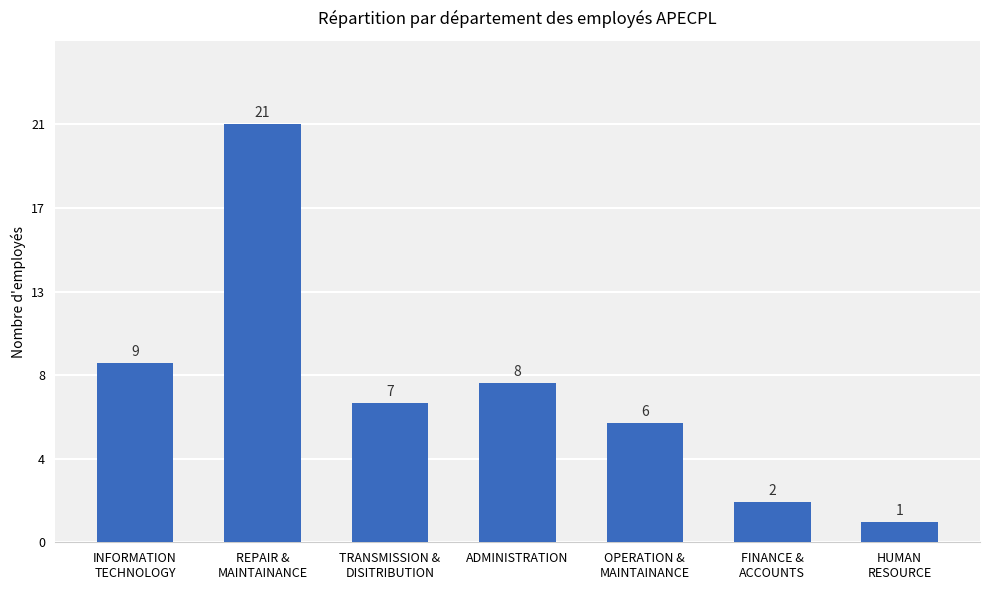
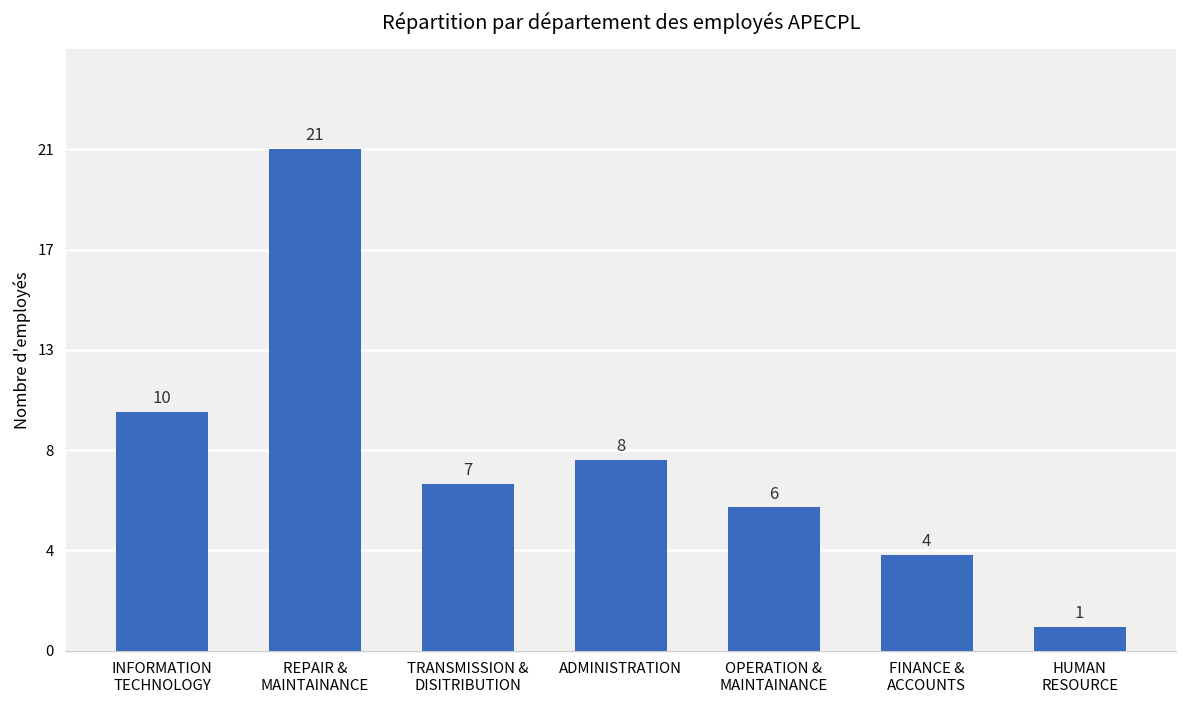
INFORMATION TECHNOLOGY: 9 -> 10
FINANCE & ACCOUNTS: 2 -> 4
